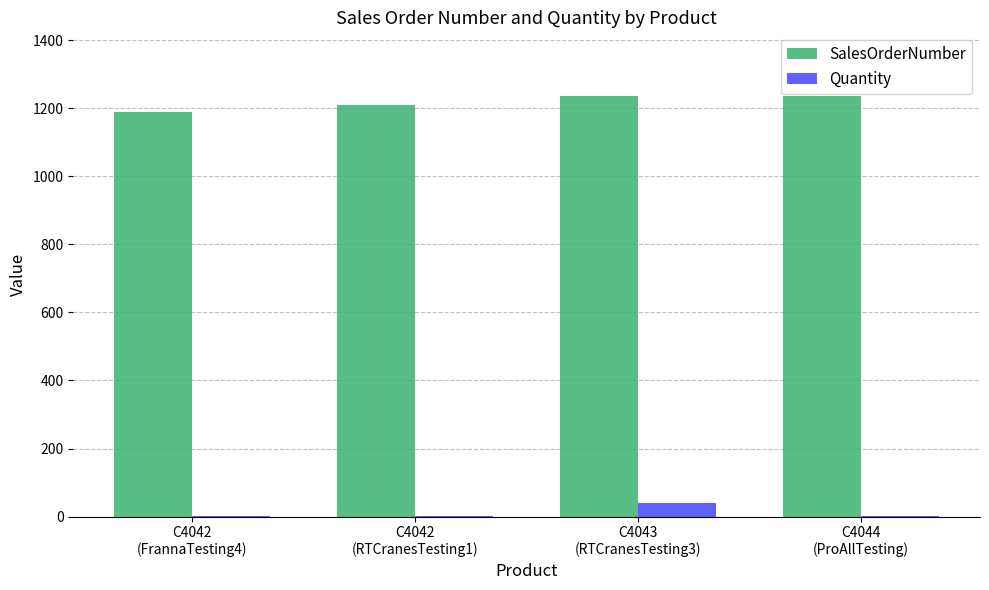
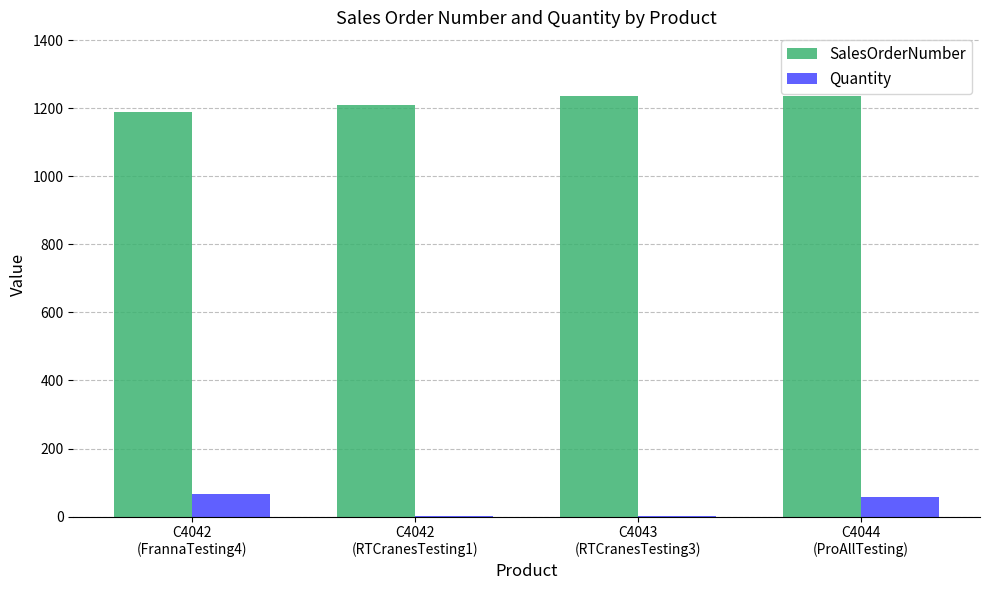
Quantity, C4042 (FrannaTesting4): 0 -> 70
Quantity, C4043 (RTCranesTesting3): 40 -> 0
Quantity, C4044 (ProAllTesting): 0 -> 60
